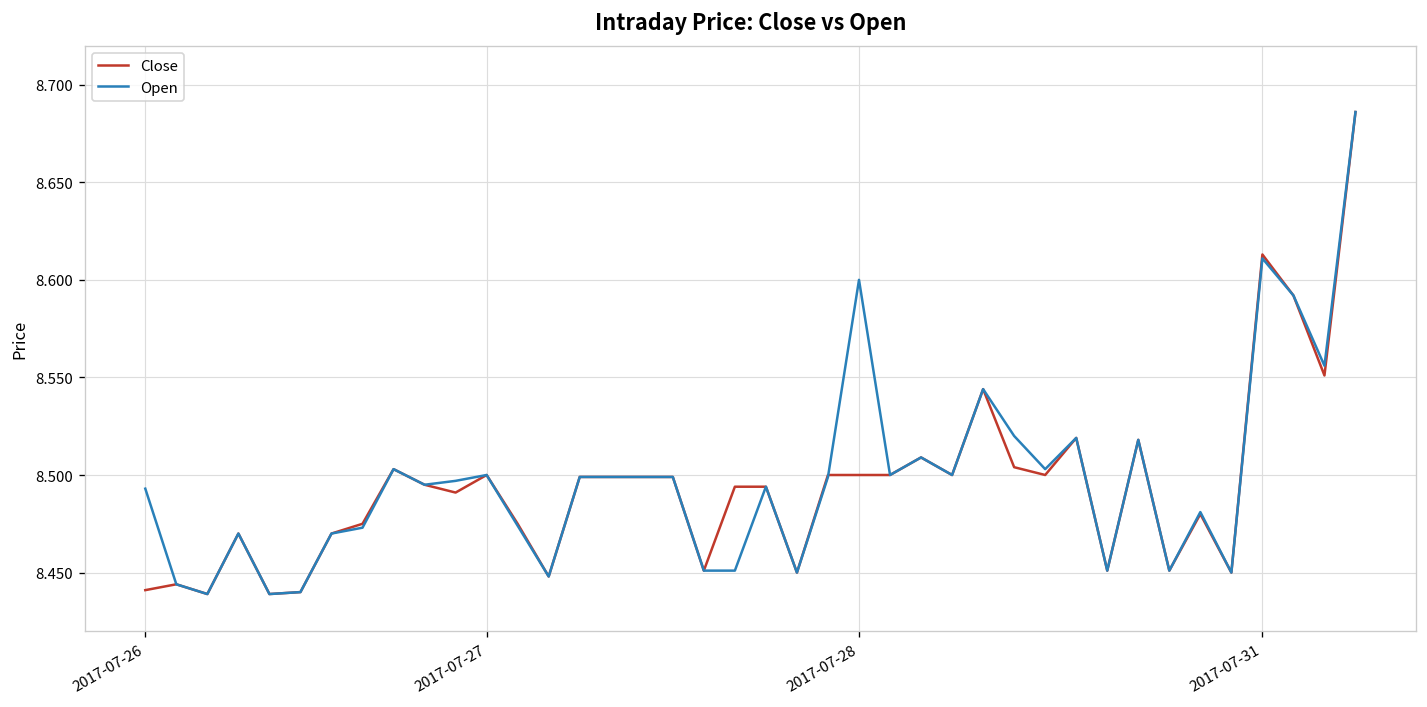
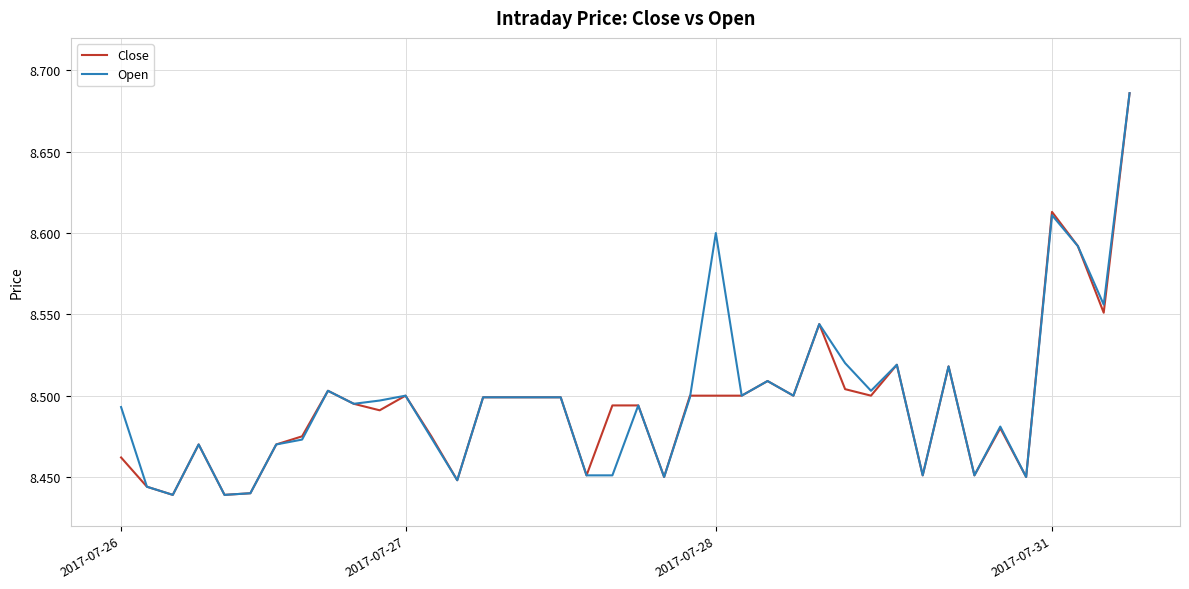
Close, 2017-07-26: 8.441 -> 8.462
